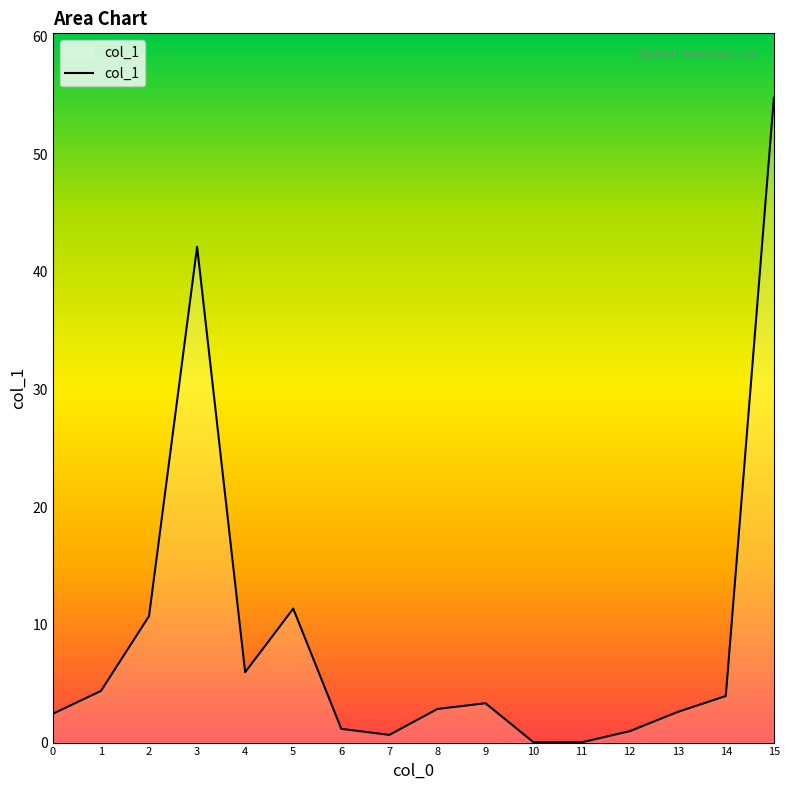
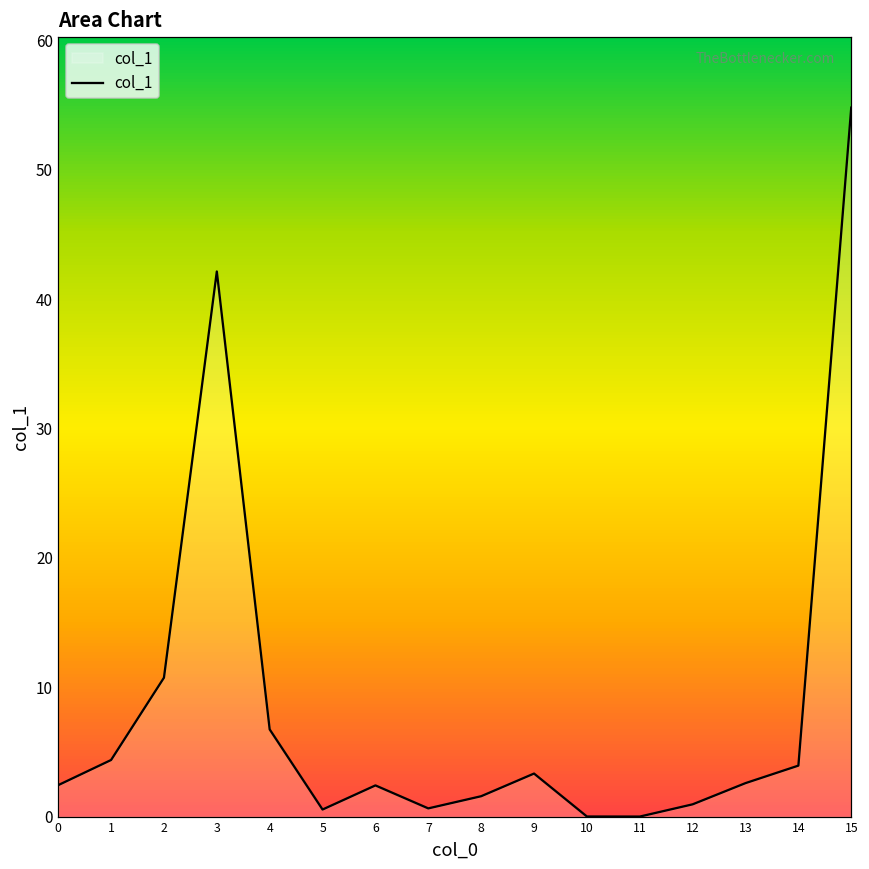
4: 6.0 -> 6.8
5: 11.4 -> 0.6
6: 1.2 -> 2.4
8: 2.9 -> 1.6
